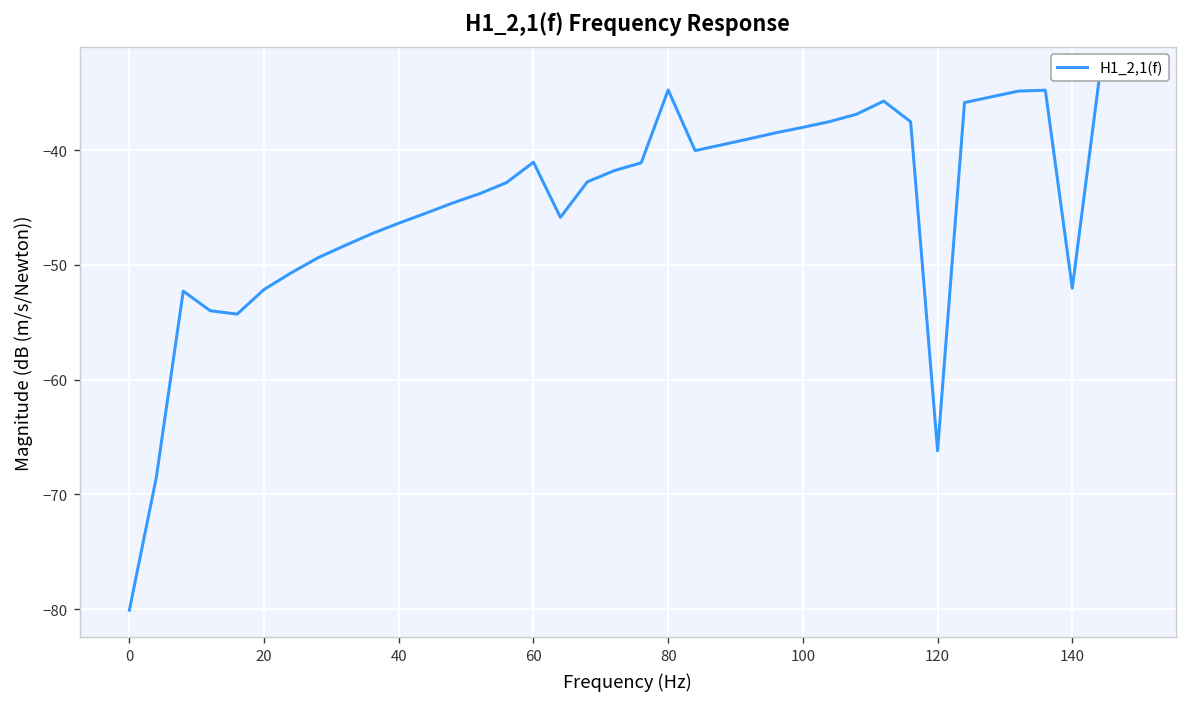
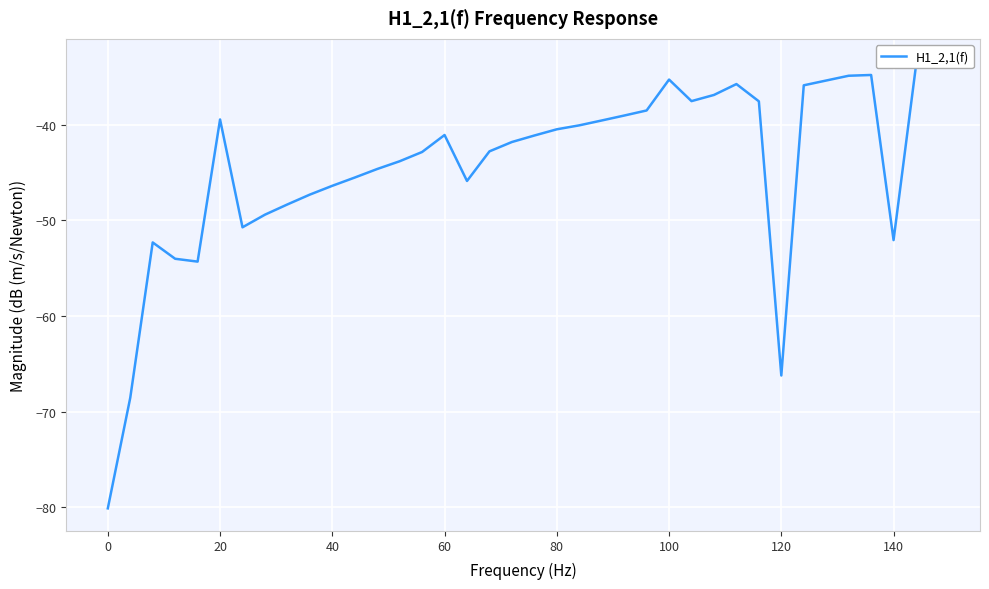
20: -52 -> -39
80: -35 -> -40
100: -38 -> -35
